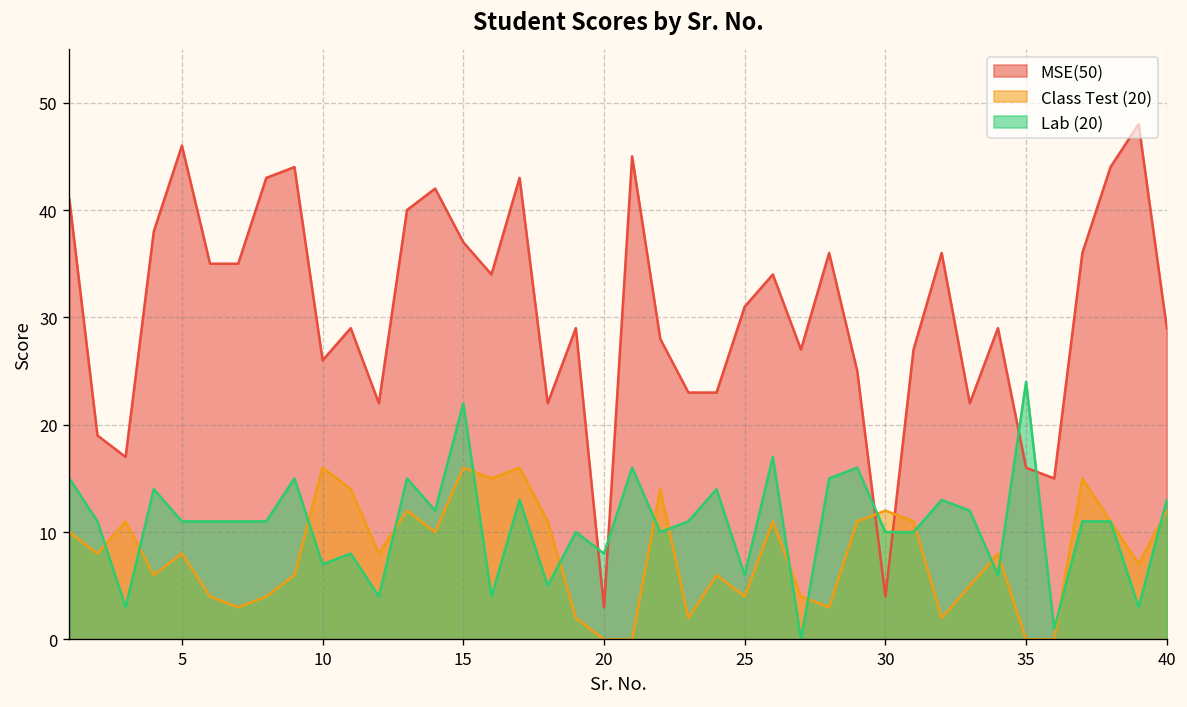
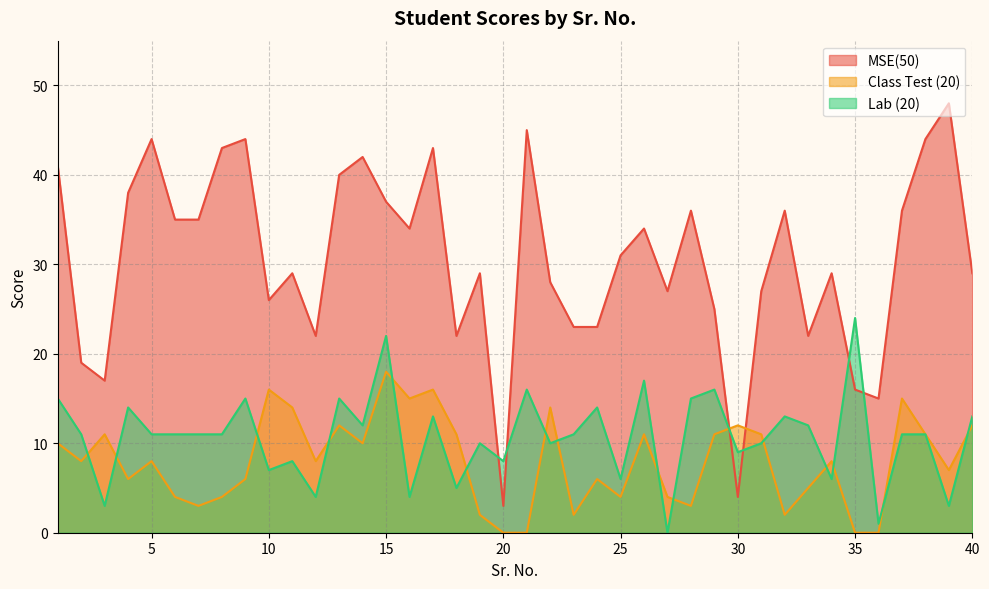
MSE(50), 5: 46 -> 44
Class Test (20), 15: 16 -> 18
Lab (20), 30: 10 -> 9
